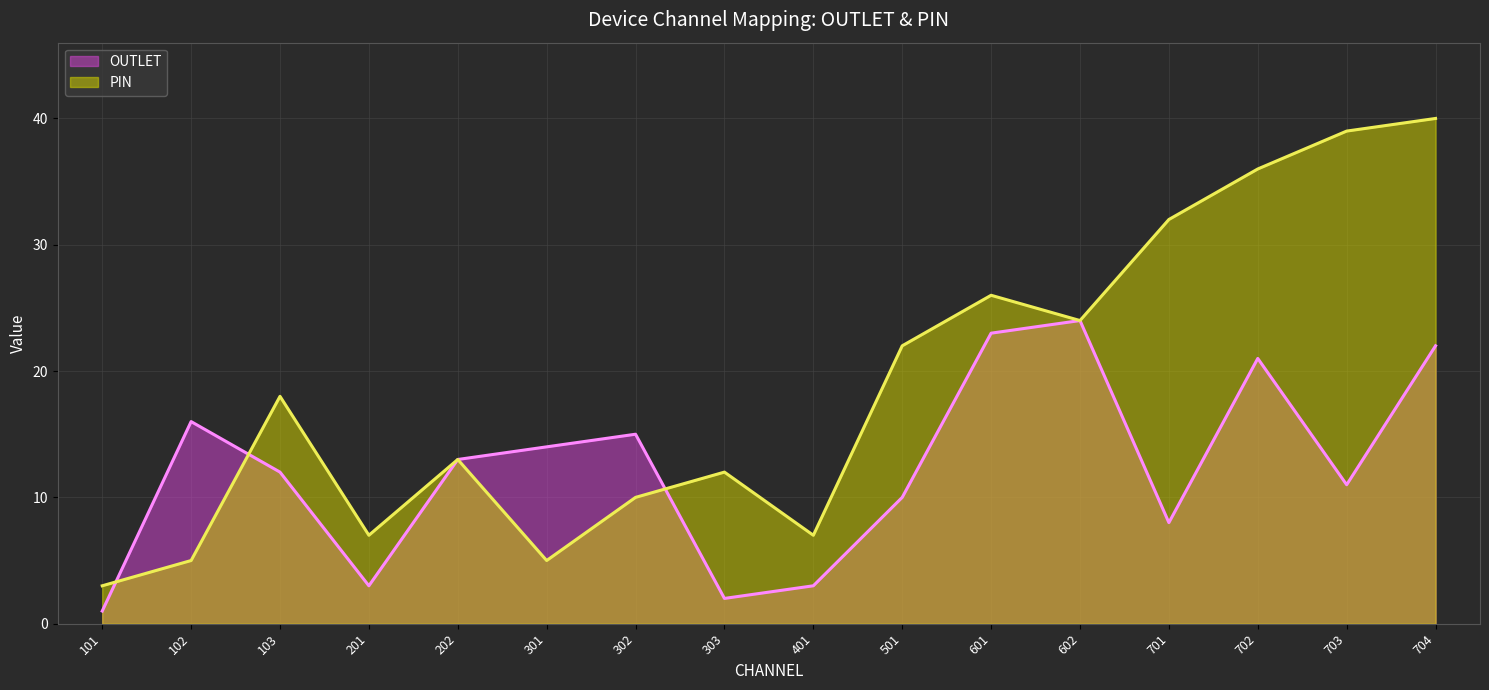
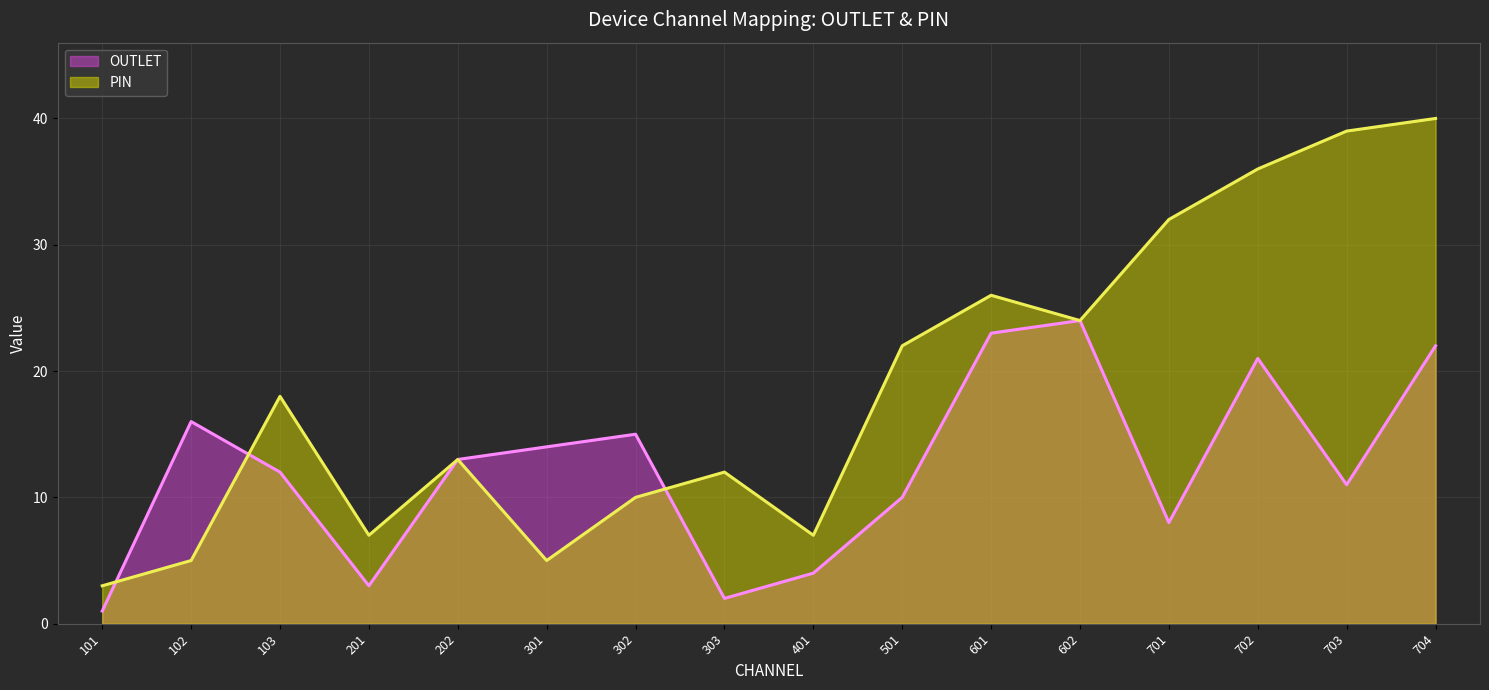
OUTLET, 401: 3 -> 4
